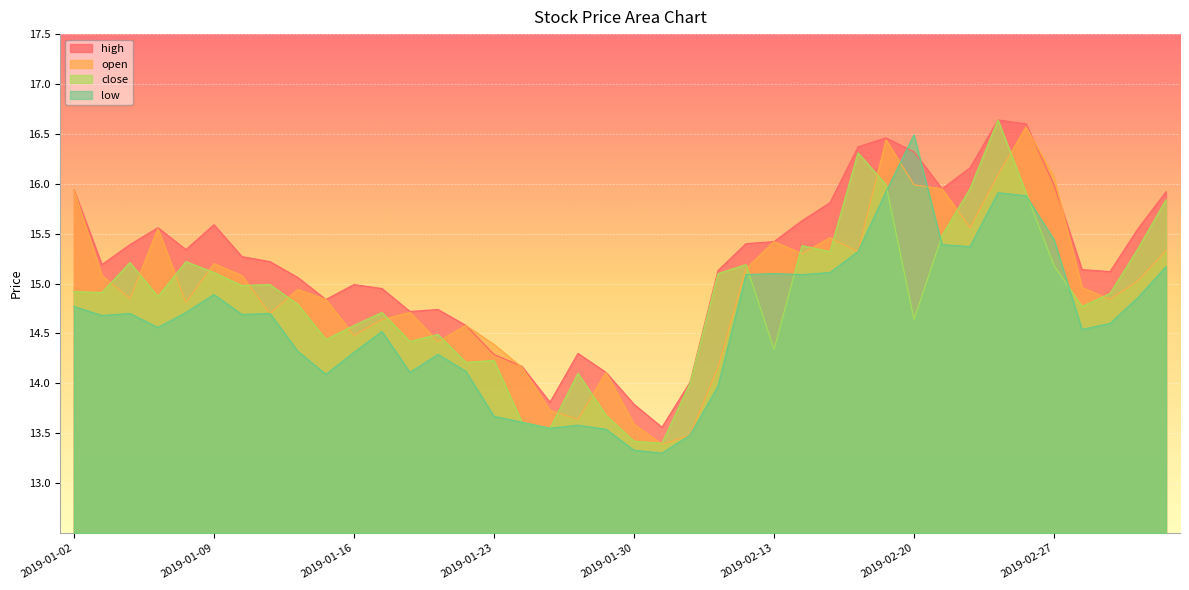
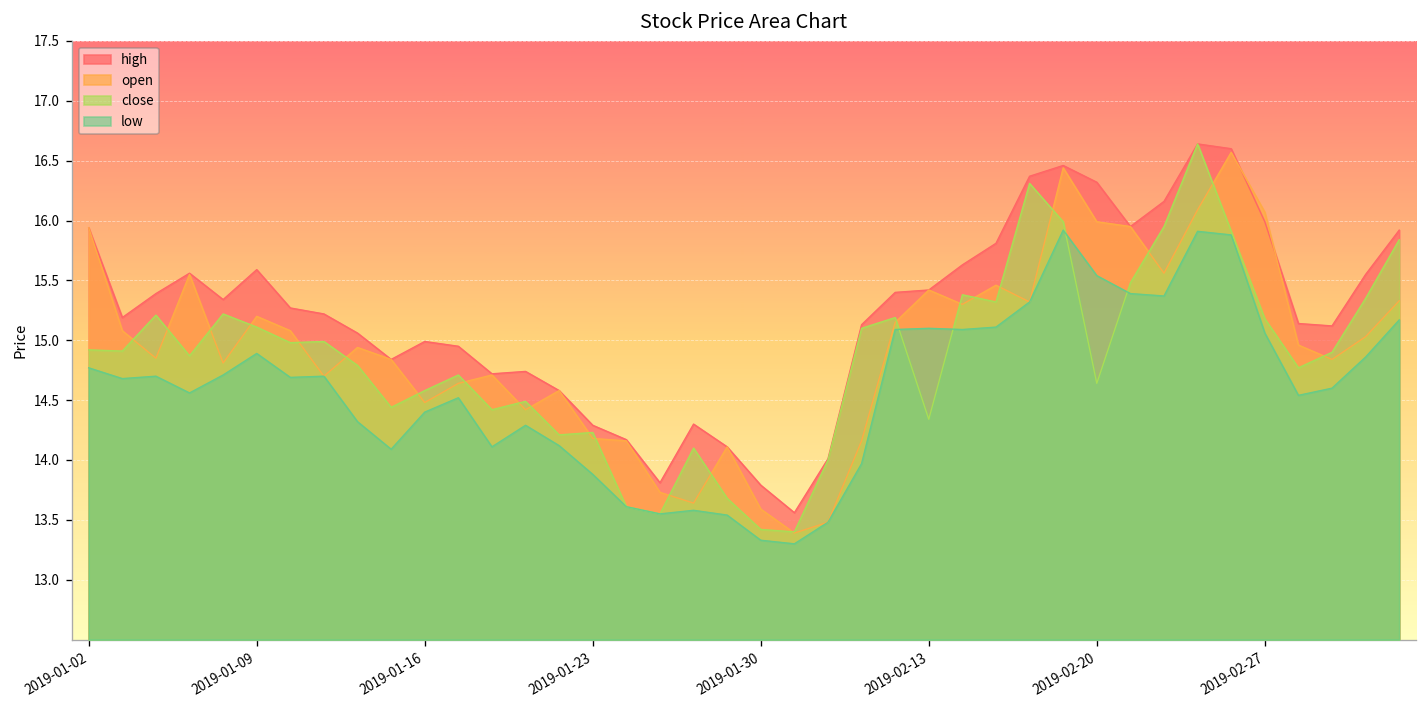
low, 2019-01-16: 14.3 -> 14.4
open, 2019-01-23: 14.4 -> 14.2
low, 2019-01-23: 13.7 -> 13.9
low, 2019-02-20: 16.5 -> 15.5
low, 2019-02-27: 15.4 -> 15.1
